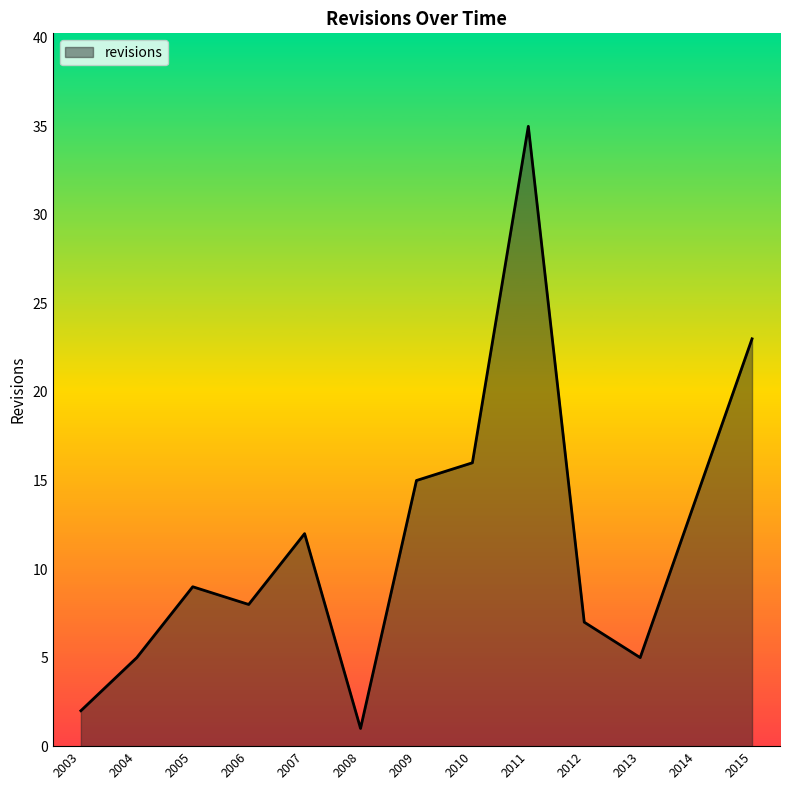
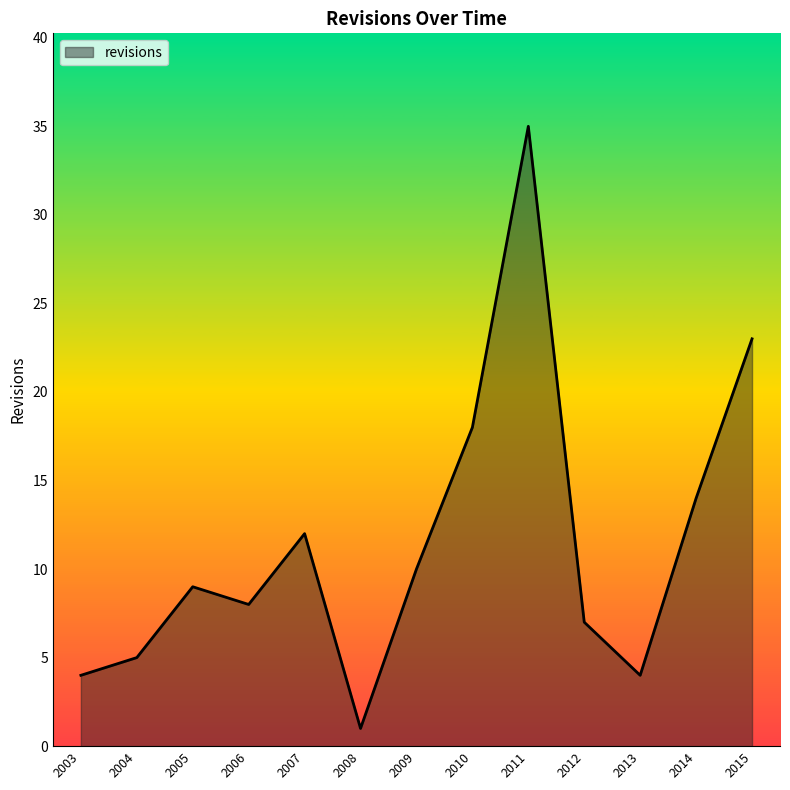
2003: 2 -> 4
2009: 15 -> 10
2010: 16 -> 18
2013: 5 -> 4
